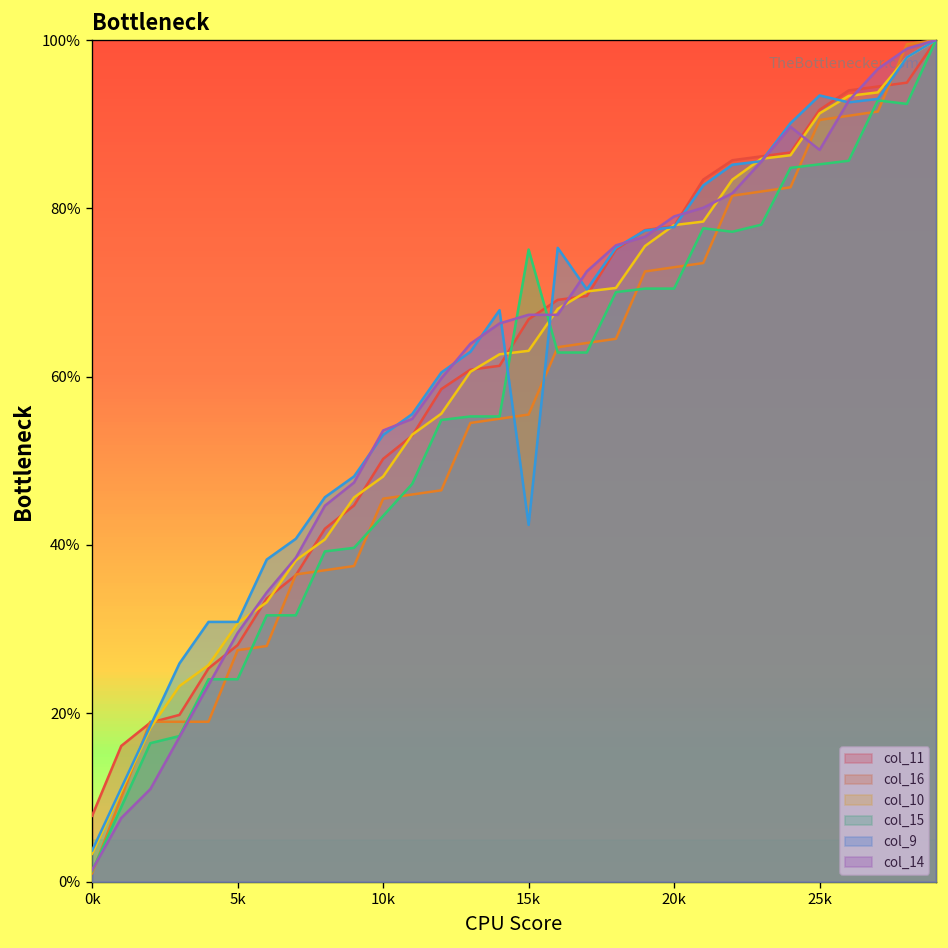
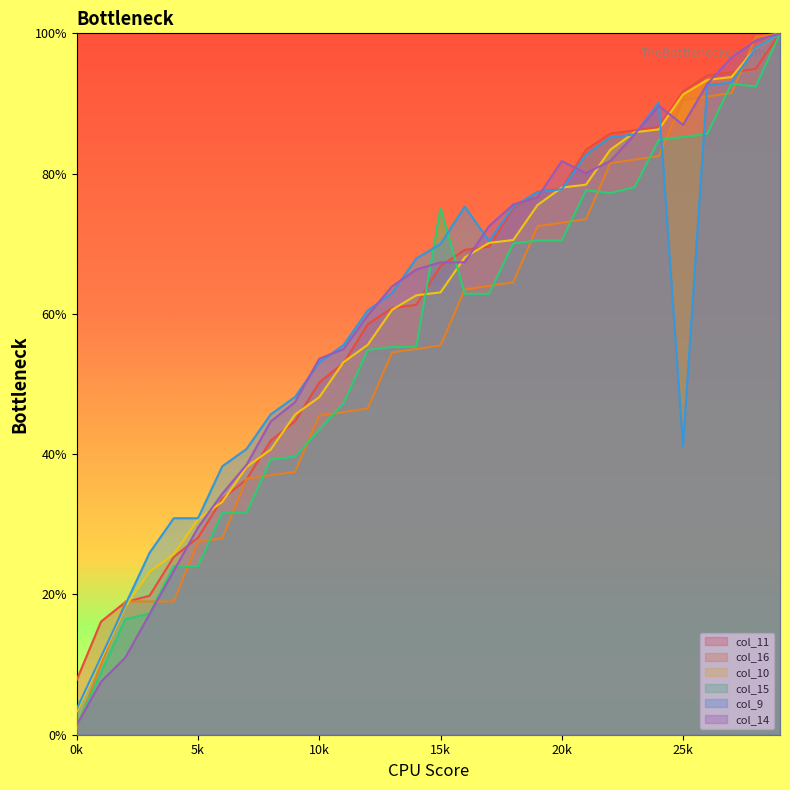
col_9, 15k: 42% -> 70%
col_14, 20k: 79% -> 82%
col_9, 25k: 93% -> 41%
